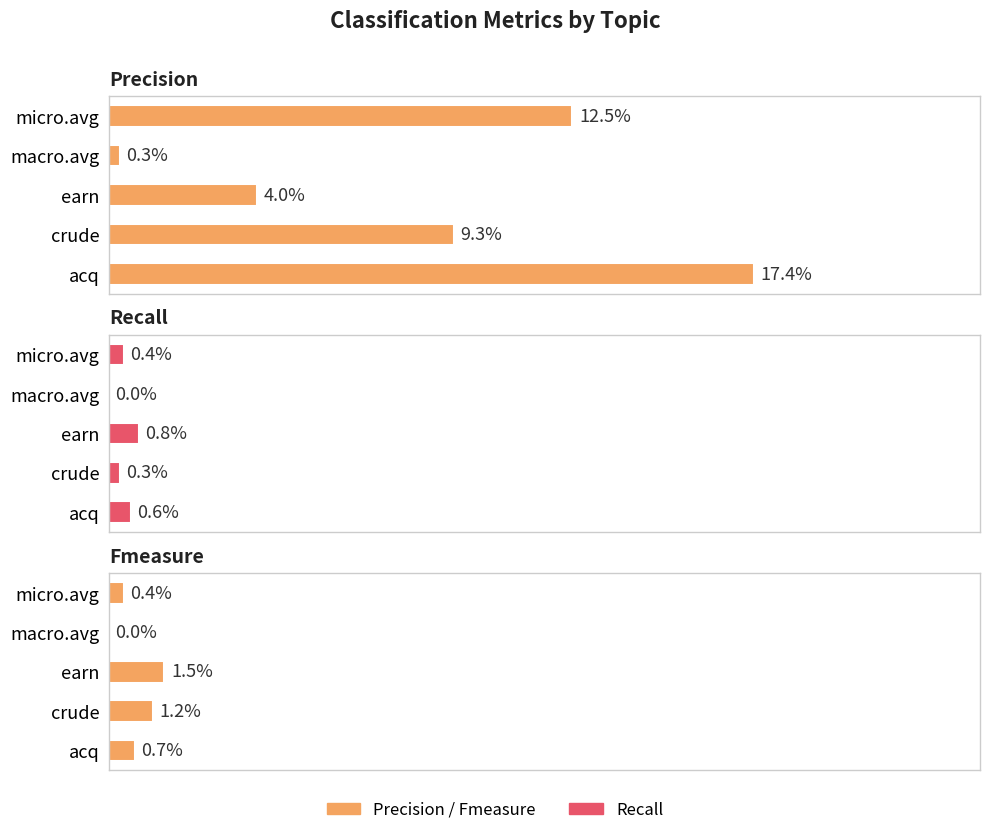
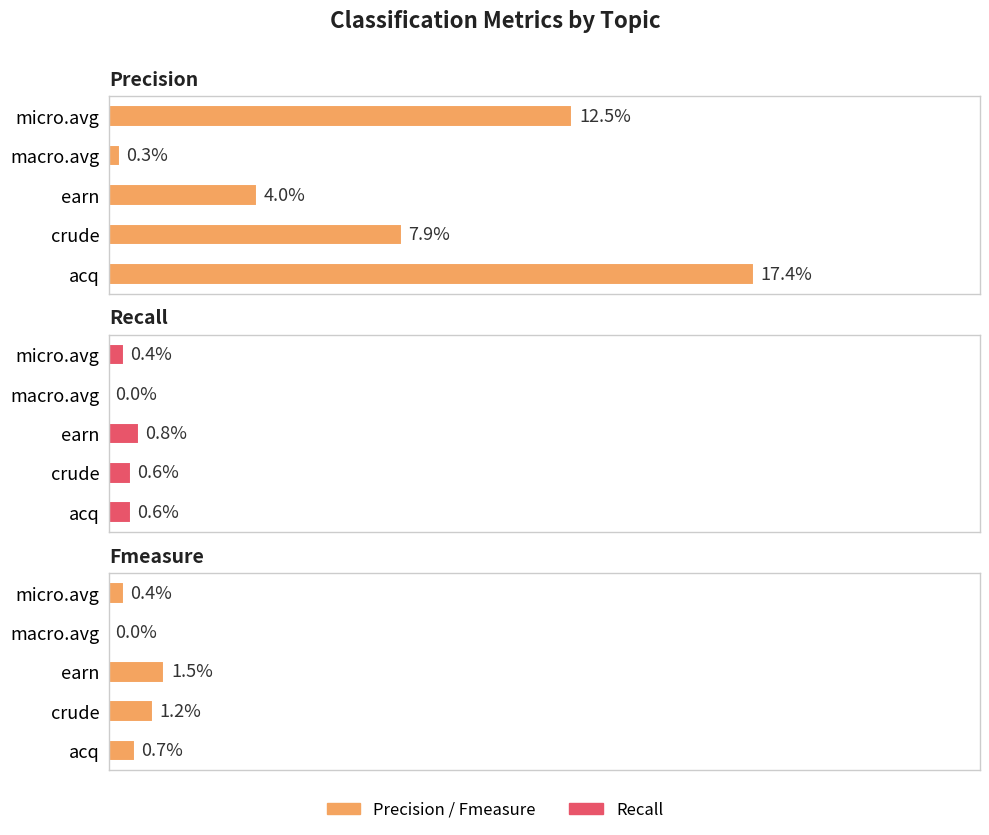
Precision, crude: 9.3% -> 7.9%
Recall, crude: 0.3% -> 0.6%
